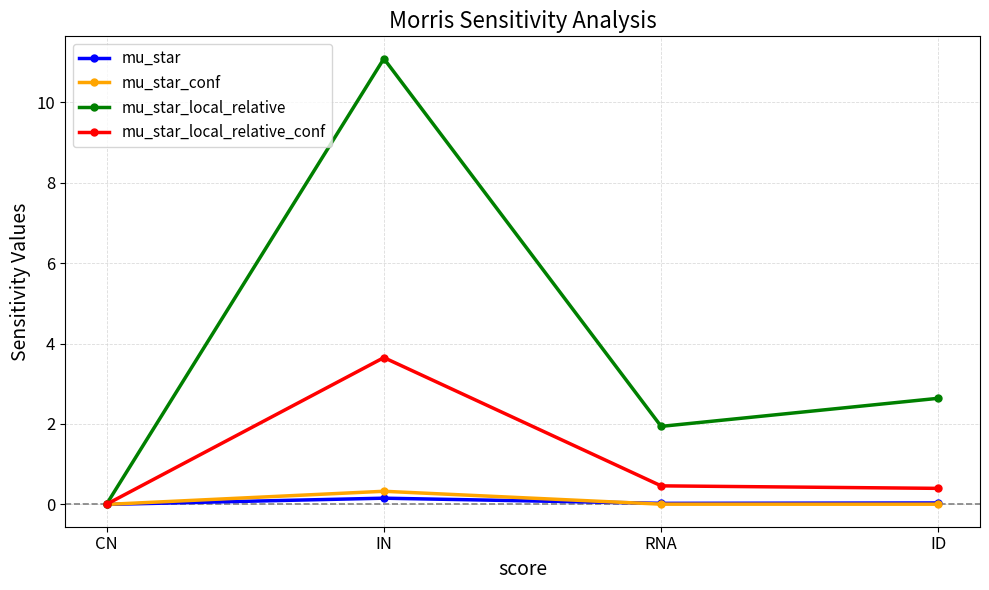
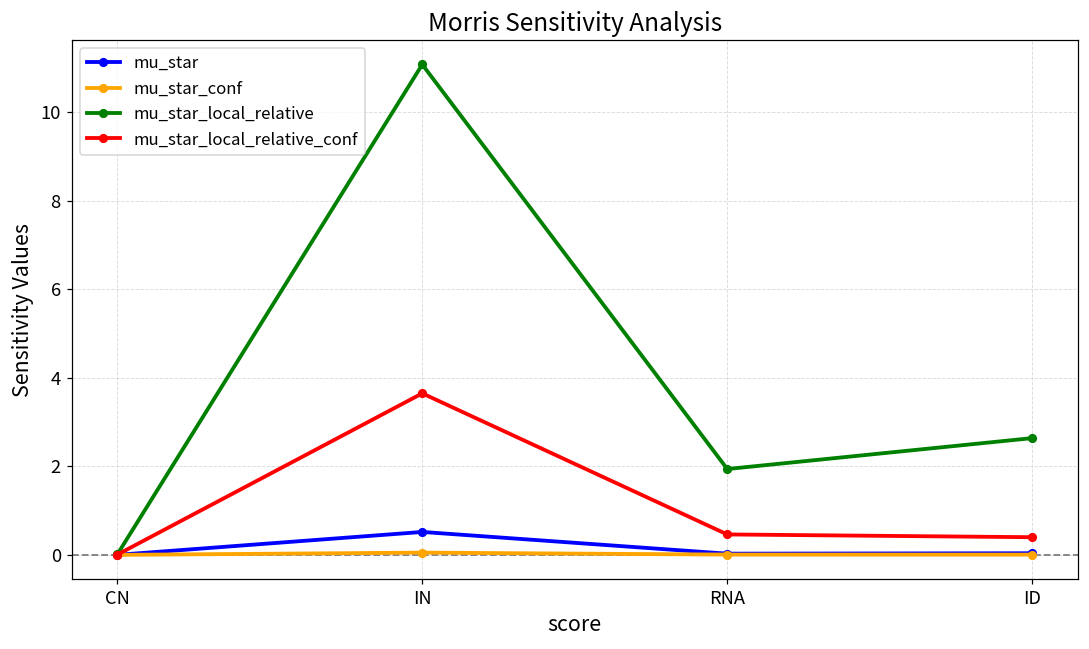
mu_star, IN: 0.2 -> 0.5
mu_star_conf, IN: 0.3 -> 0.1
